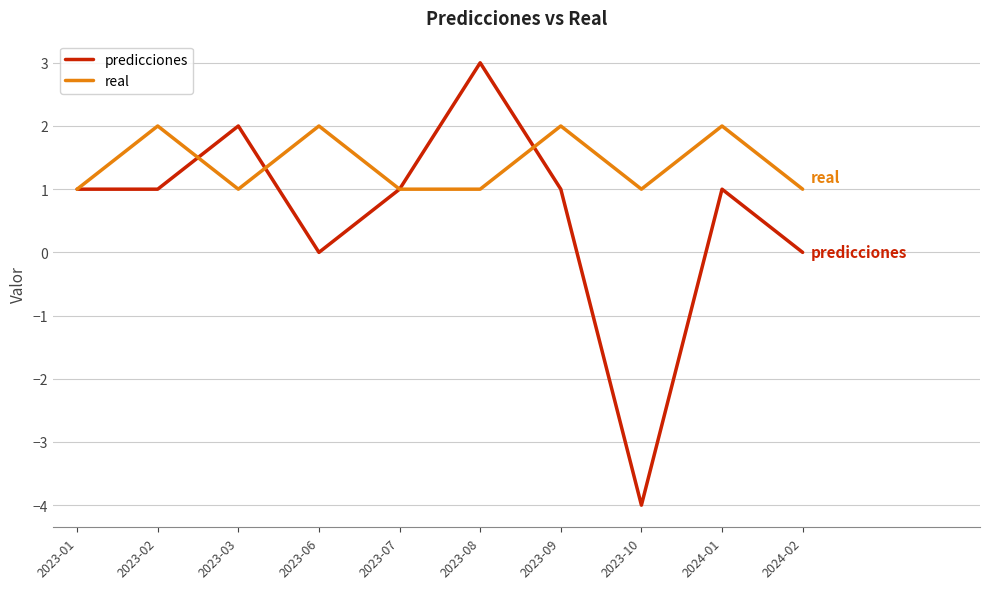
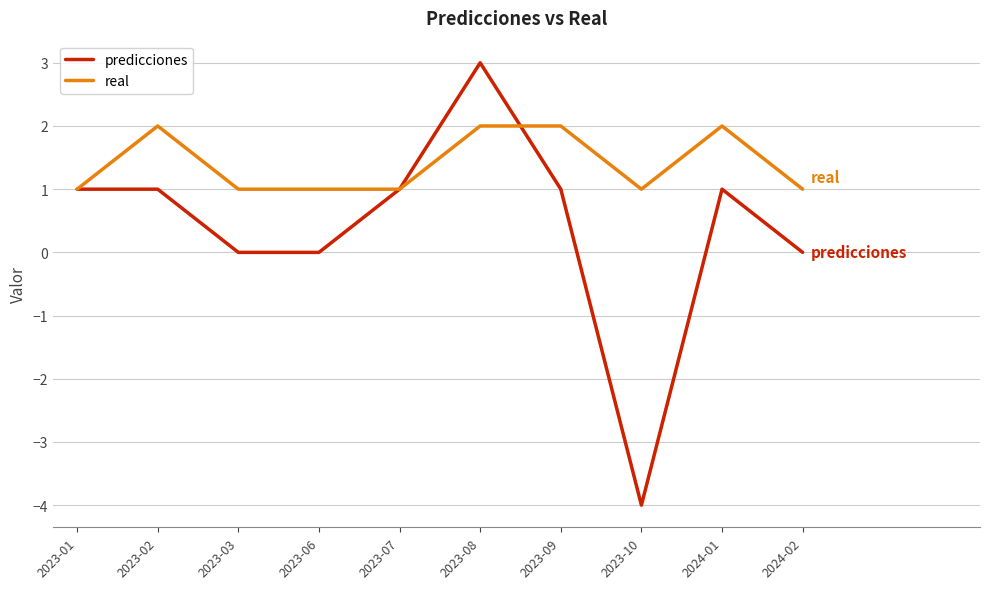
predicciones, 2023-03: 2 -> 0
real, 2023-06: 2 -> 1
real, 2023-08: 1 -> 2
